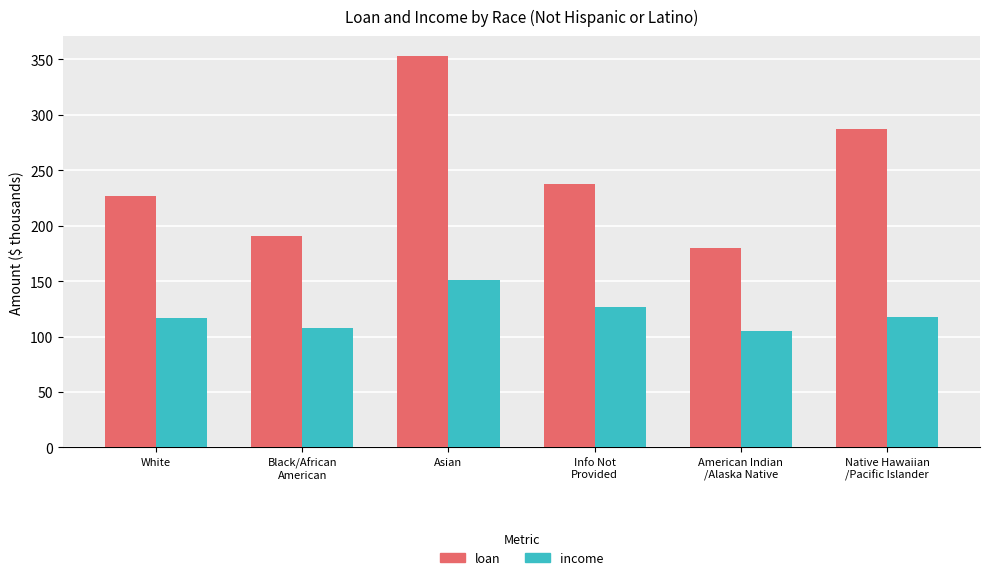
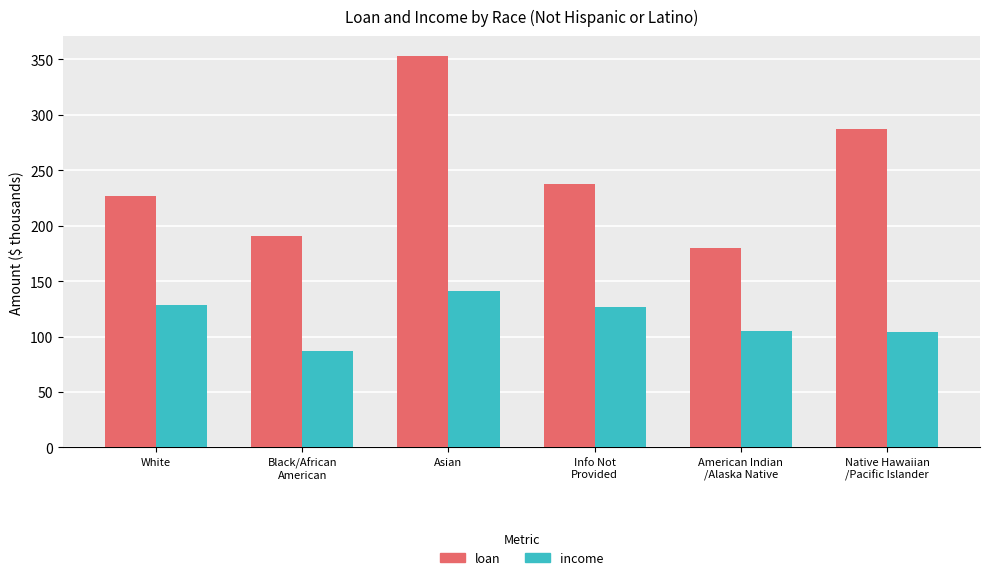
income, White: 117 -> 129
income, Black/African American: 108 -> 87
income, Asian: 151 -> 141
income, Native Hawaiian /Pacific Islander: 117 -> 104
